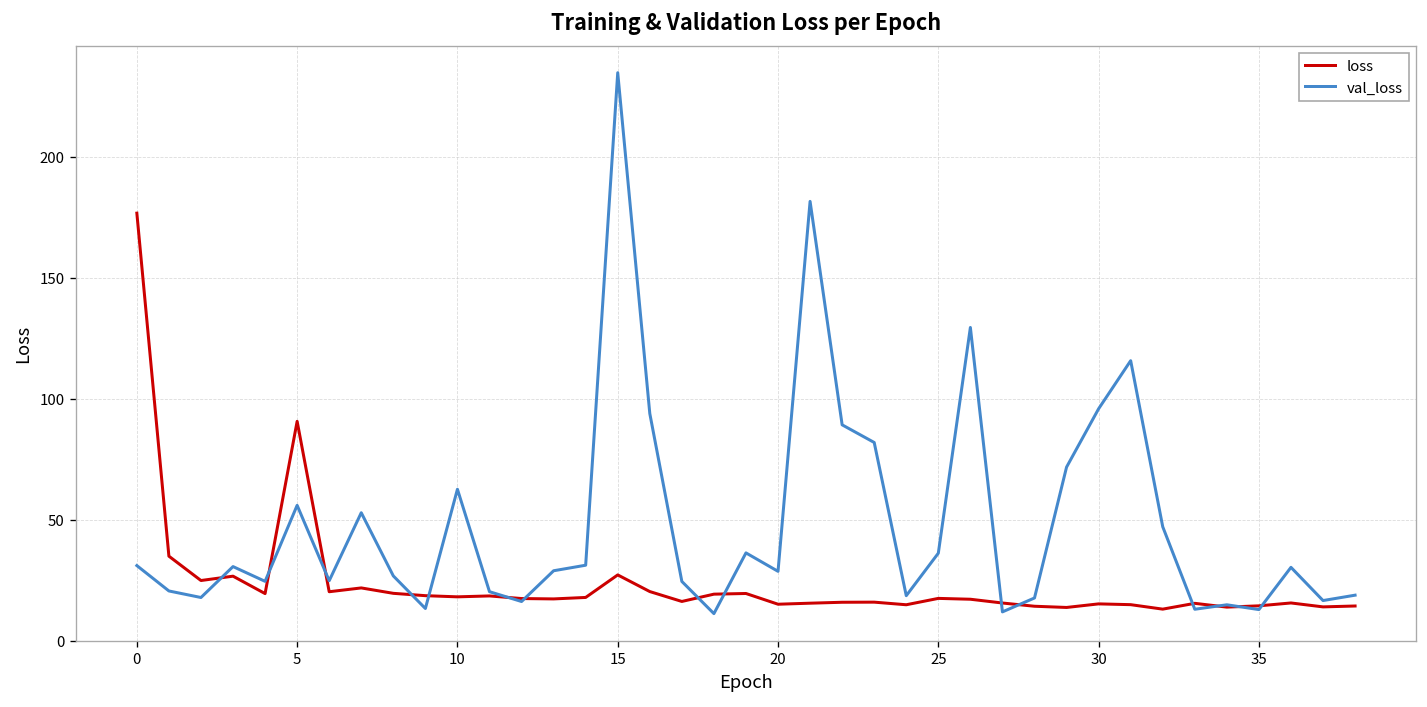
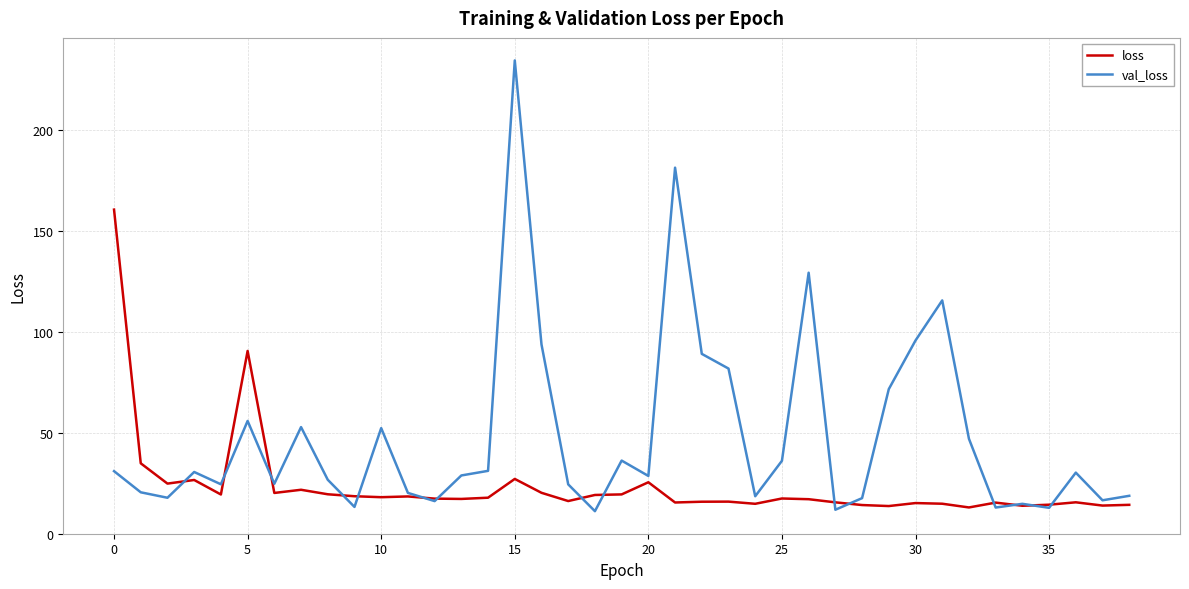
loss, 0: 177 -> 161
val_loss, 10: 63 -> 52
loss, 20: 15 -> 25
